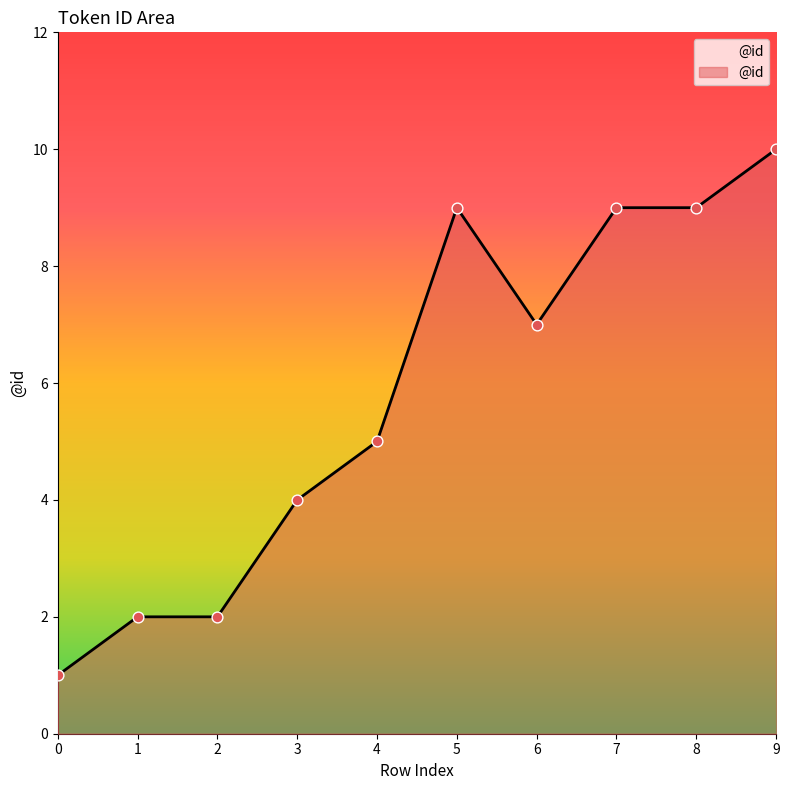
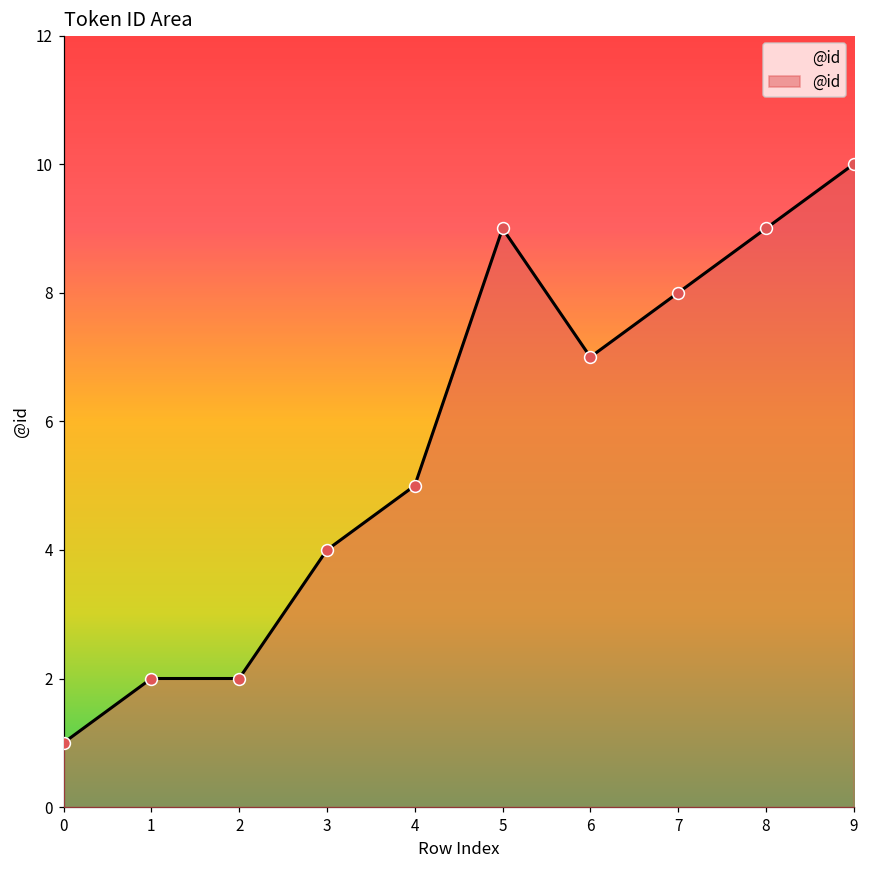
7: 9 -> 8
